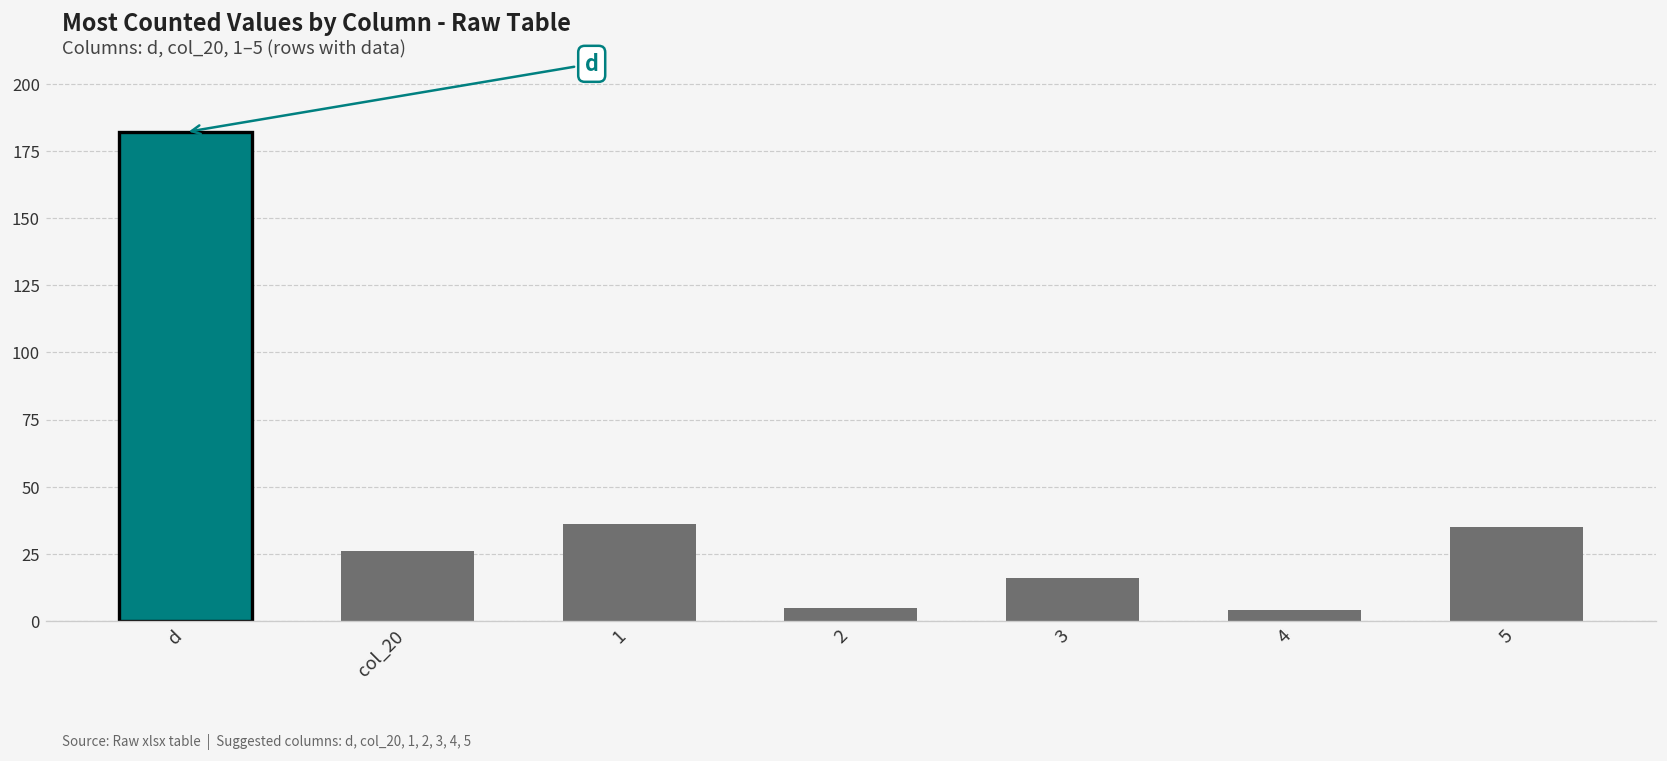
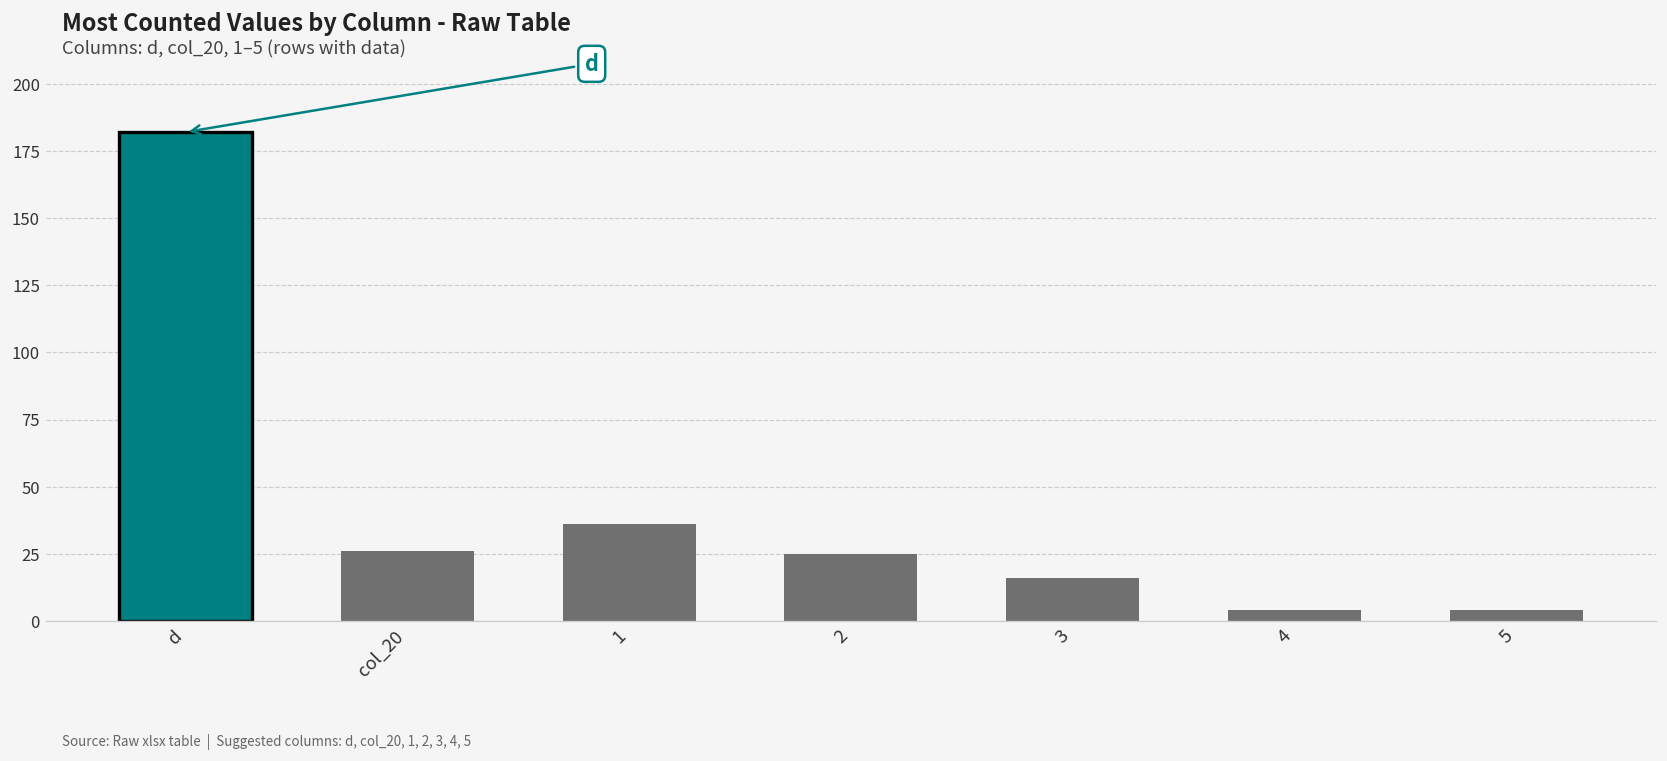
2: 5 -> 25
5: 35 -> 4
